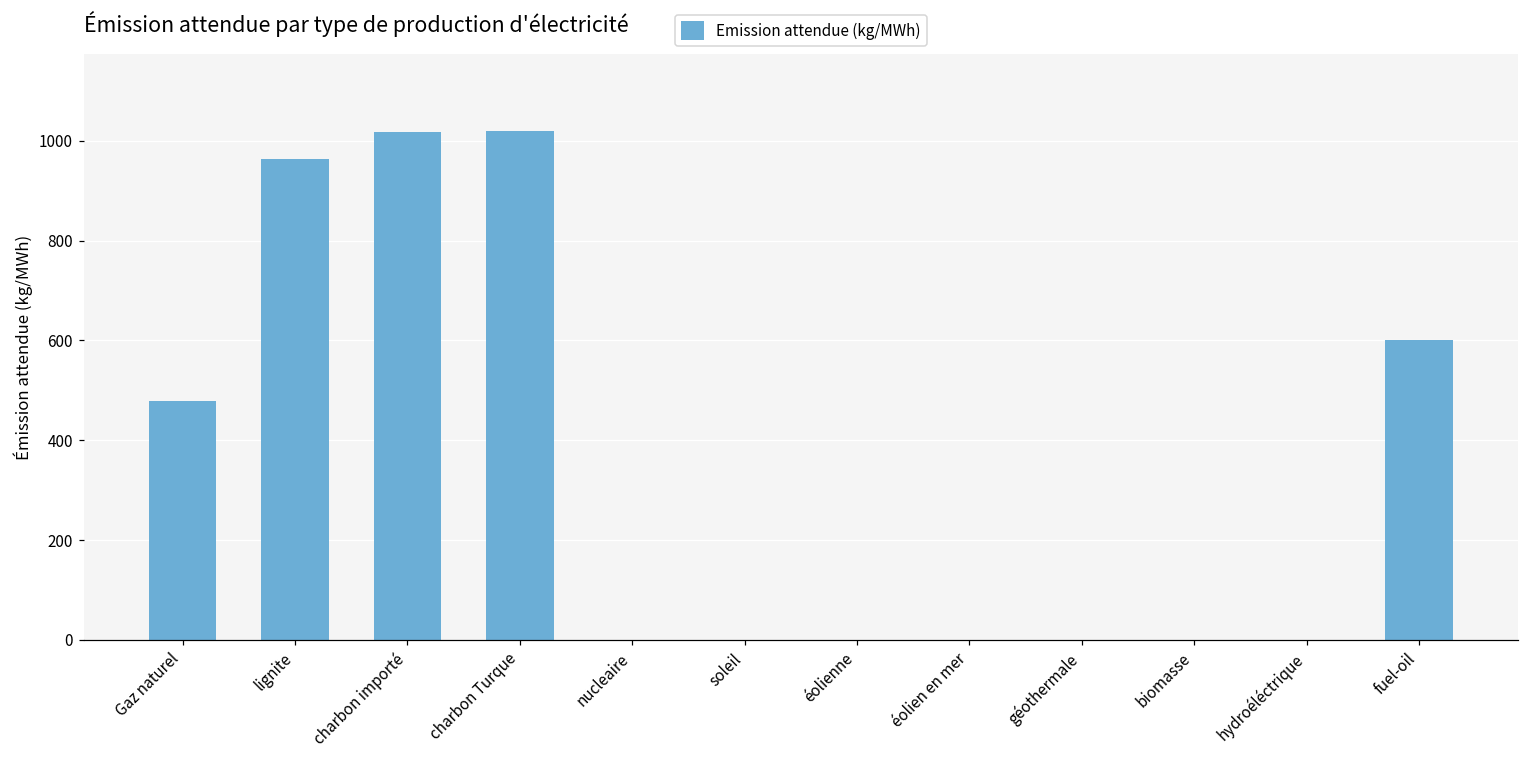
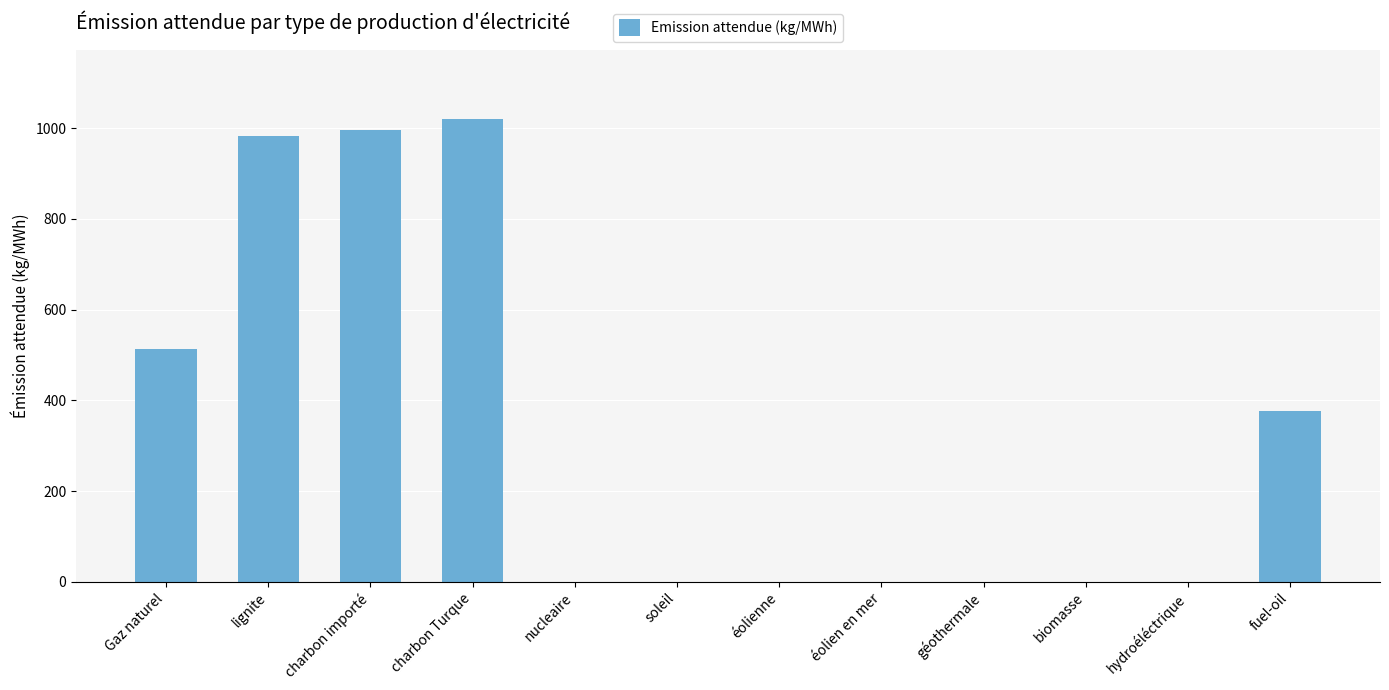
Gaz naturel: 480 -> 510
lignite: 960 -> 980
charbon importé: 1020 -> 1000
fuel-oil: 600 -> 380
